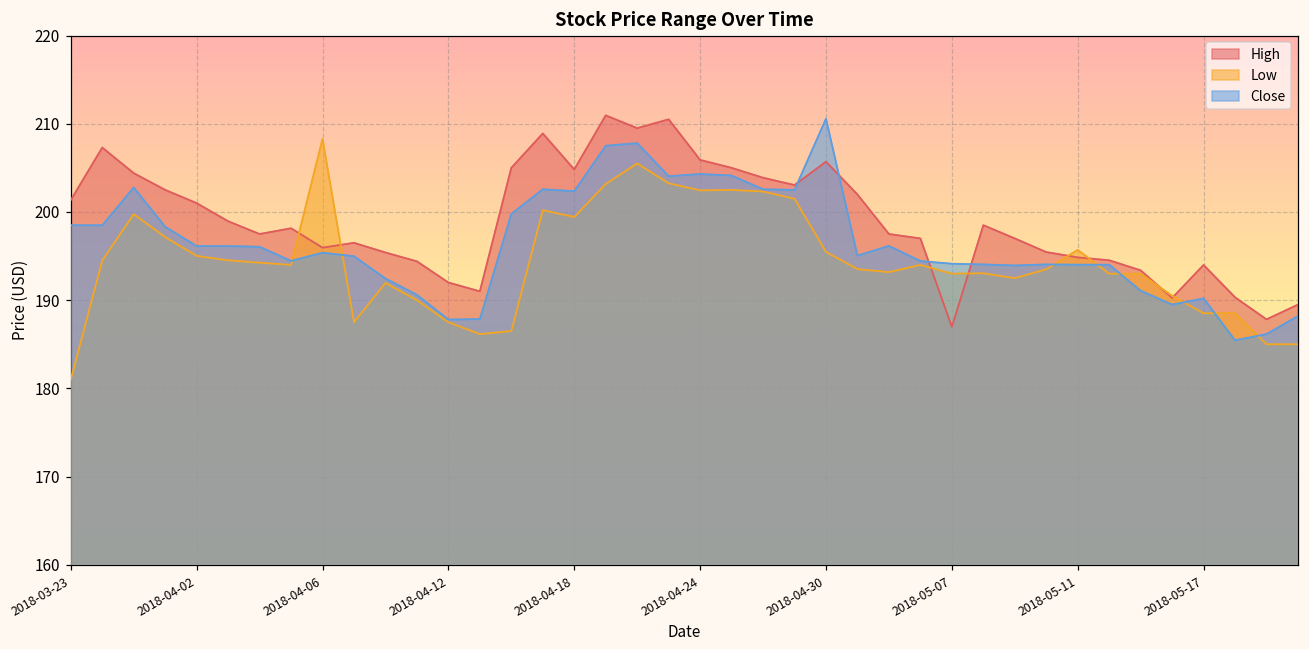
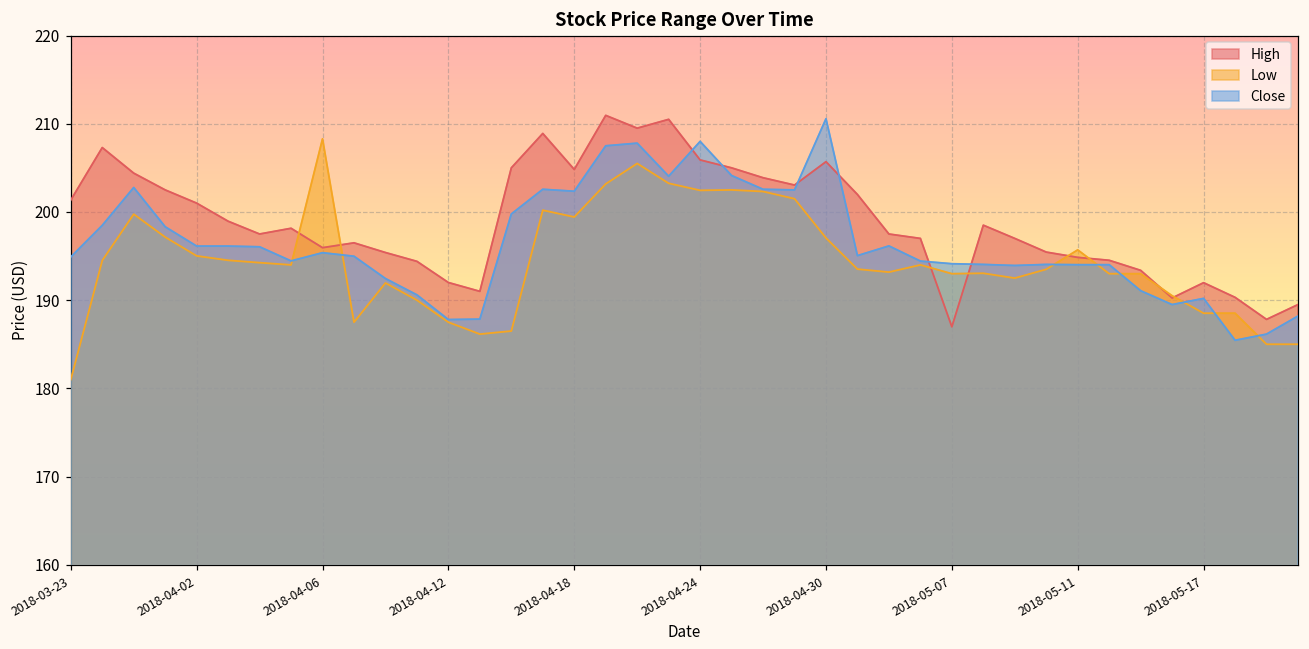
Close, 2018-03-23: 199 -> 195
Close, 2018-04-24: 204 -> 208
Low, 2018-04-30: 195 -> 197
High, 2018-05-17: 194 -> 192
